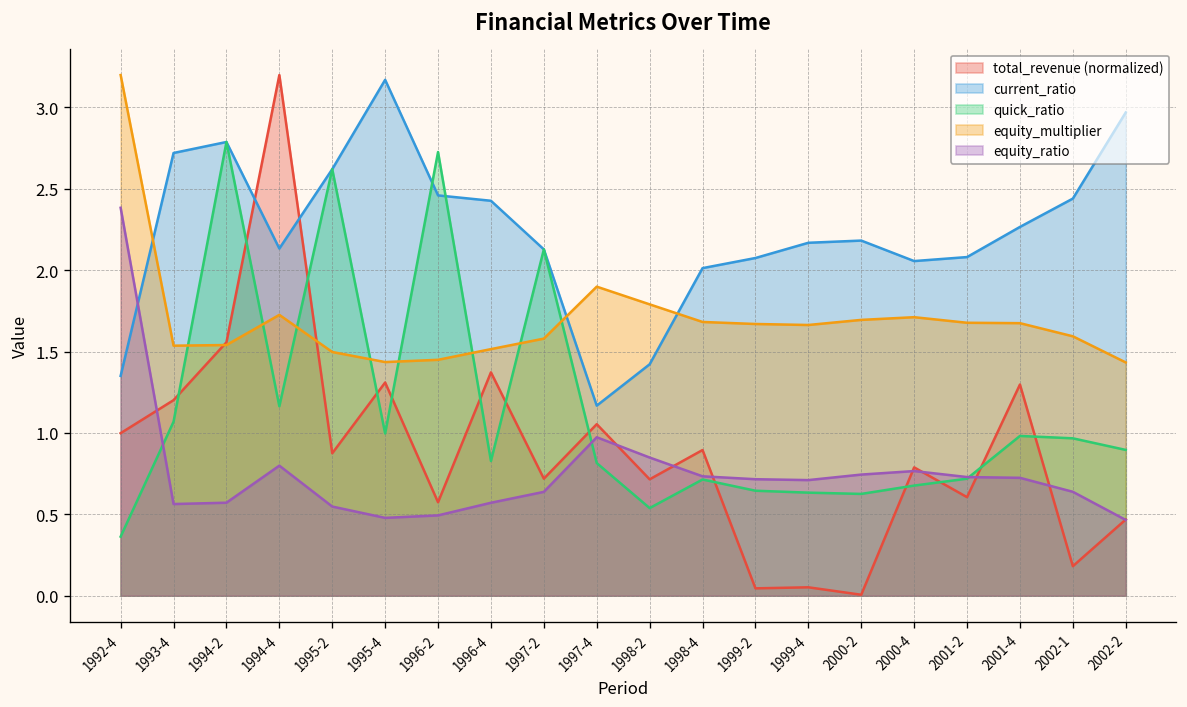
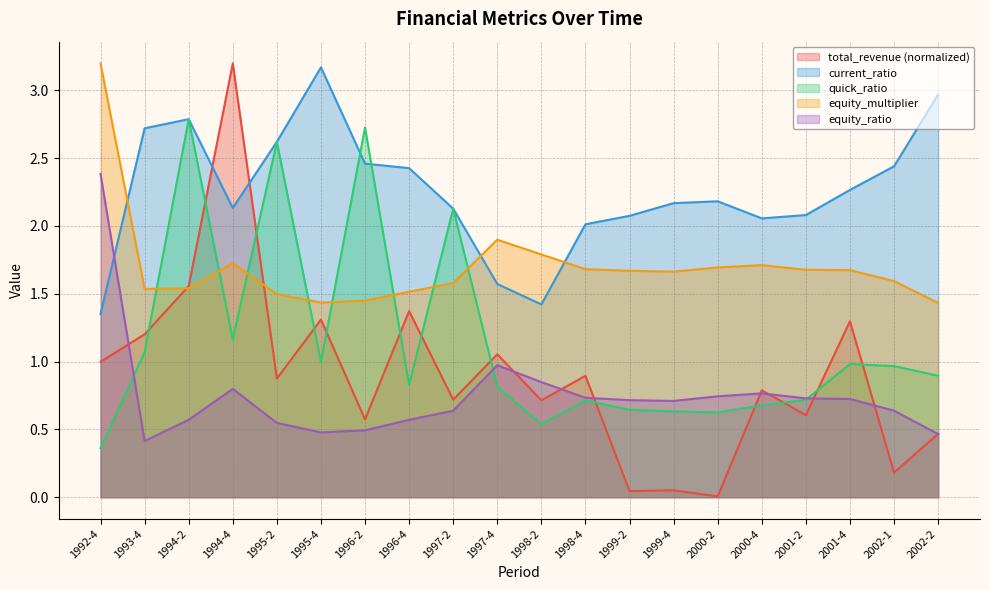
equity_ratio, 1993-4: 0.56 -> 0.41
current_ratio, 1997-4: 1.17 -> 1.57
